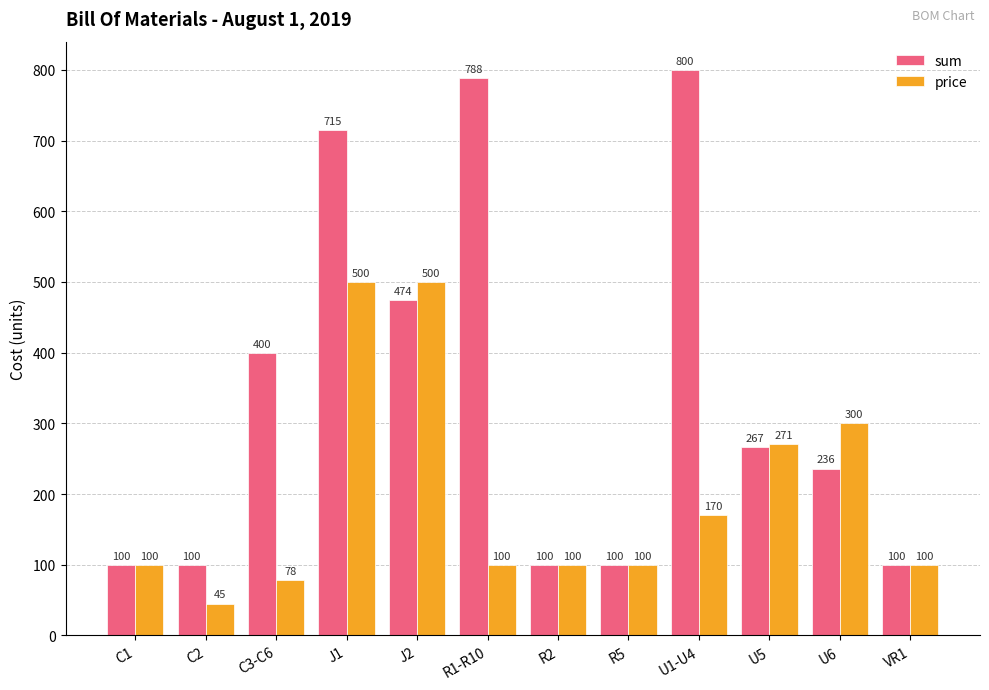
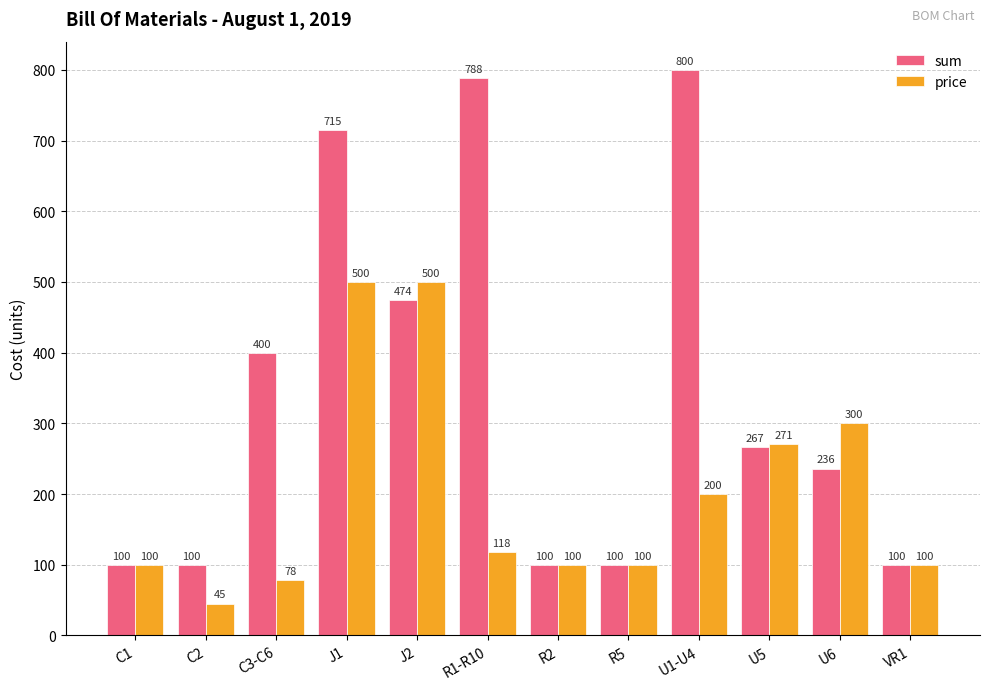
price, R1-R10: 100 -> 118
price, U1-U4: 170 -> 200
